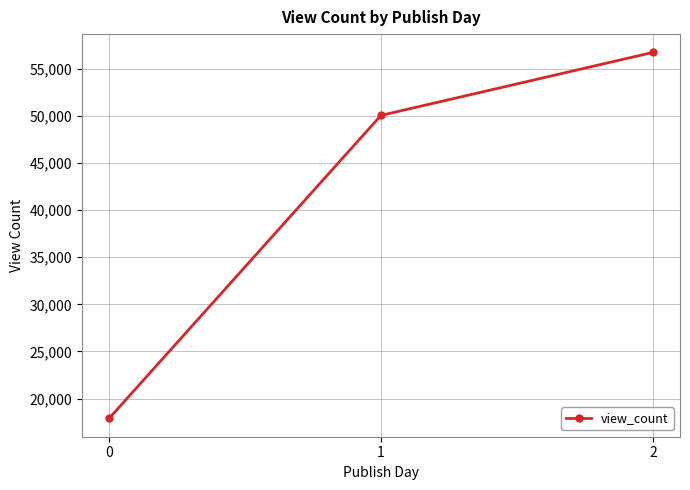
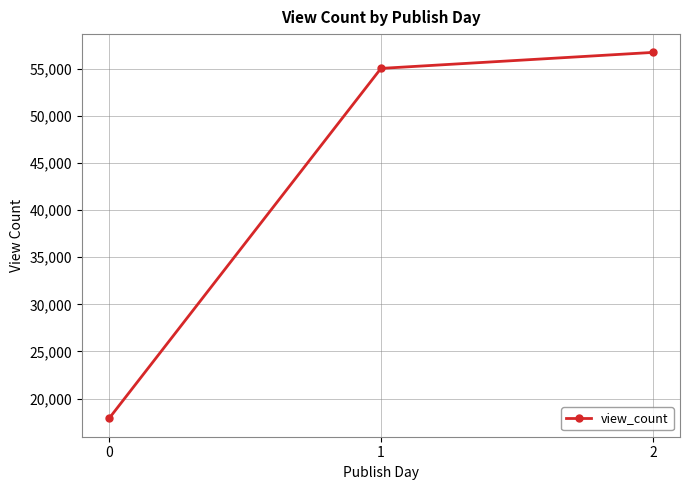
1: 50,000 -> 55,000
